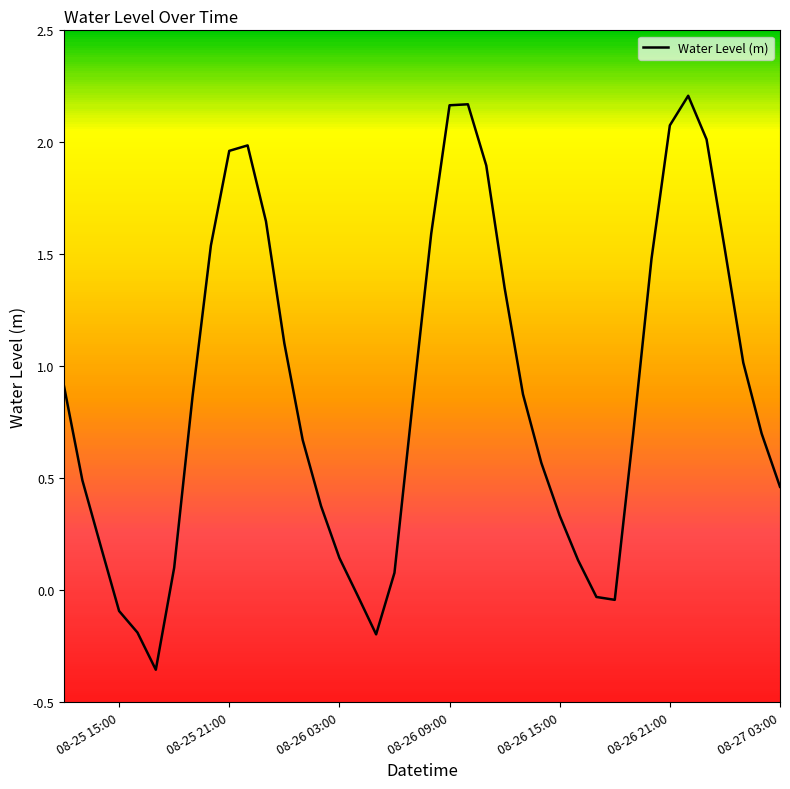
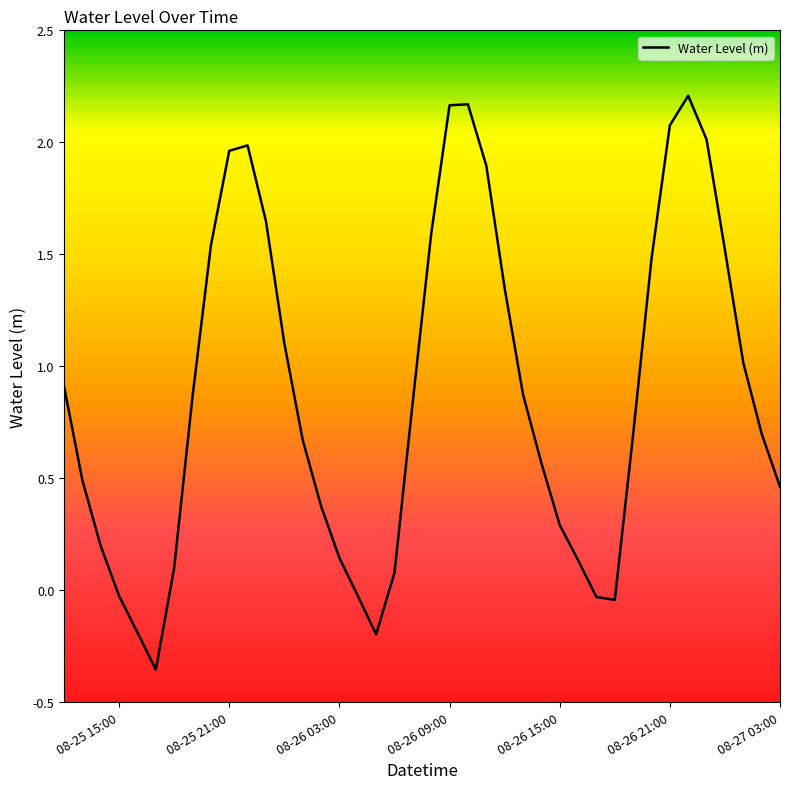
08-25 15:00: -0.09 -> -0.03
08-26 15:00: 0.33 -> 0.29
